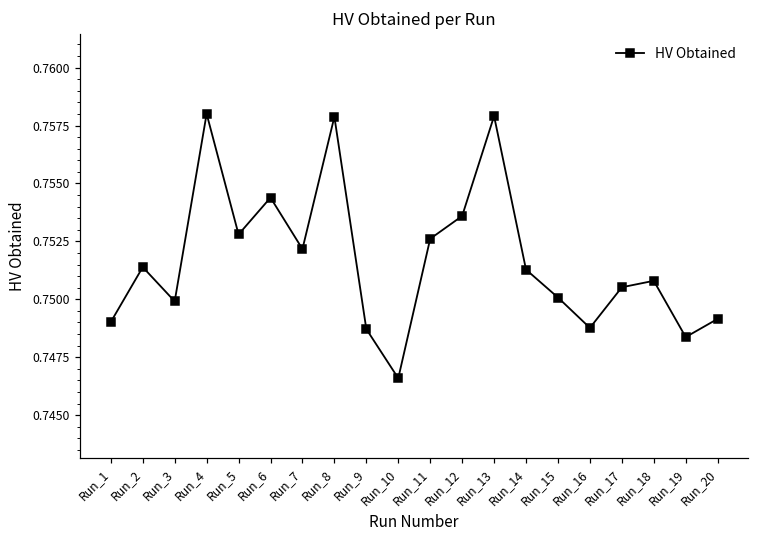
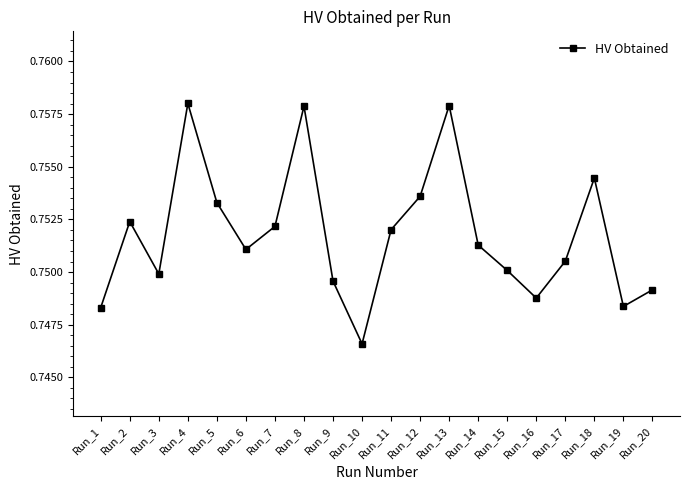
Run_1: 0.7490 -> 0.7483
Run_2: 0.7514 -> 0.7524
Run_5: 0.7528 -> 0.7533
Run_6: 0.7544 -> 0.7511
Run_9: 0.7487 -> 0.7496
Run_11: 0.7526 -> 0.7520
Run_18: 0.7508 -> 0.7545
